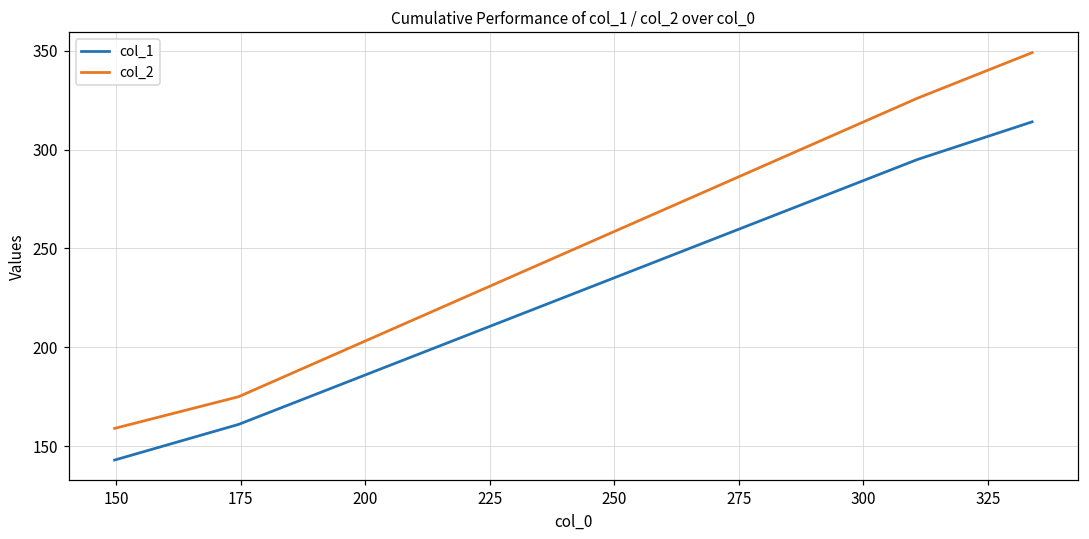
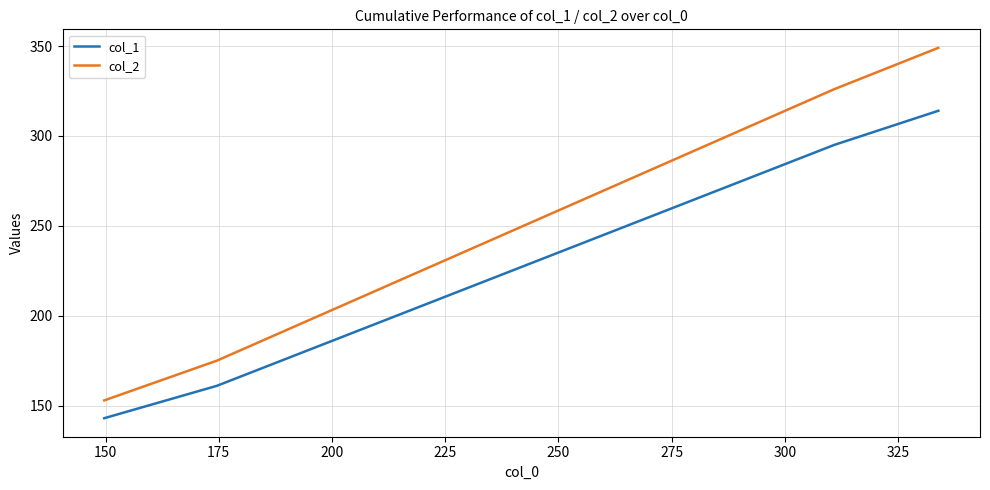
col_2, 150: 159 -> 153
